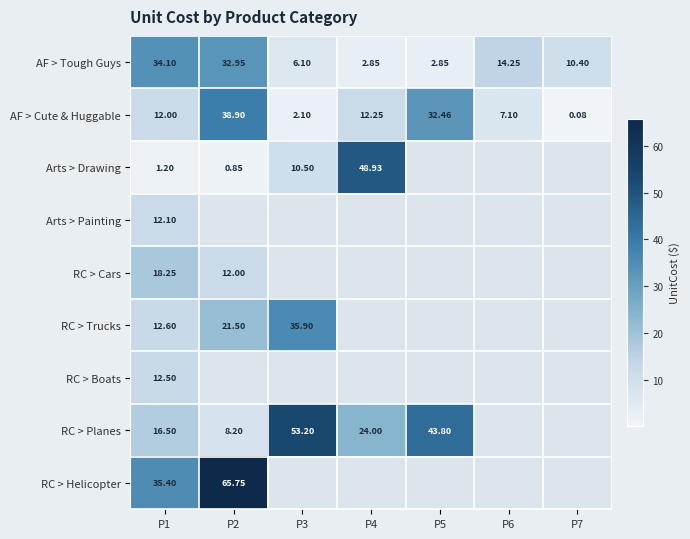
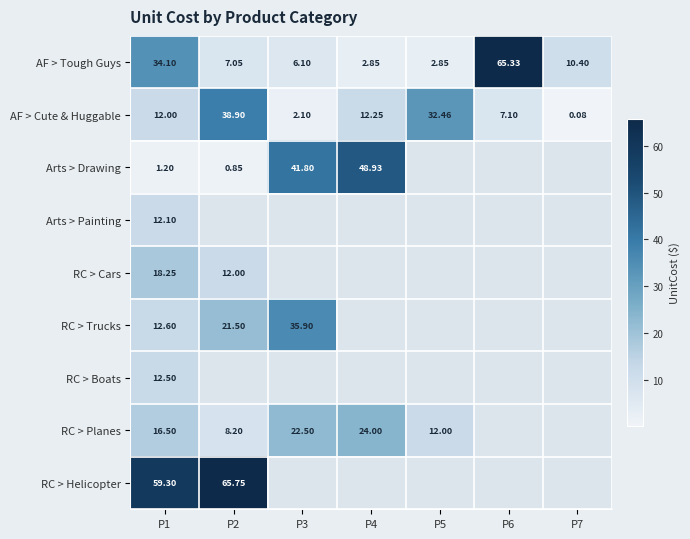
AF > Tough Guys, P2: 32.95 -> 7.05
AF > Tough Guys, P6: 14.25 -> 65.33
Arts > Drawing, P3: 10.50 -> 41.80
RC > Planes, P3: 53.20 -> 22.50
RC > Planes, P5: 43.80 -> 12.00
RC > Helicopter, P1: 35.40 -> 59.30
